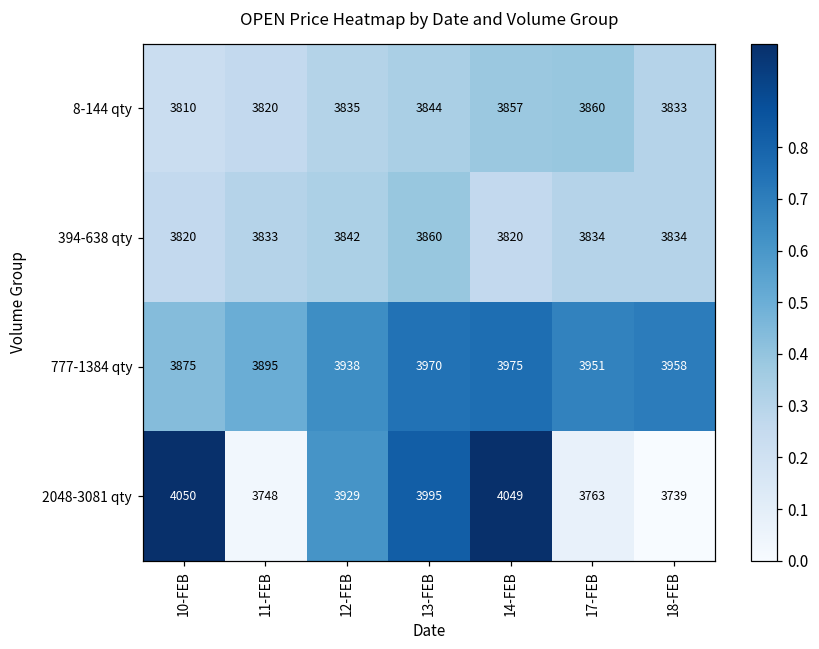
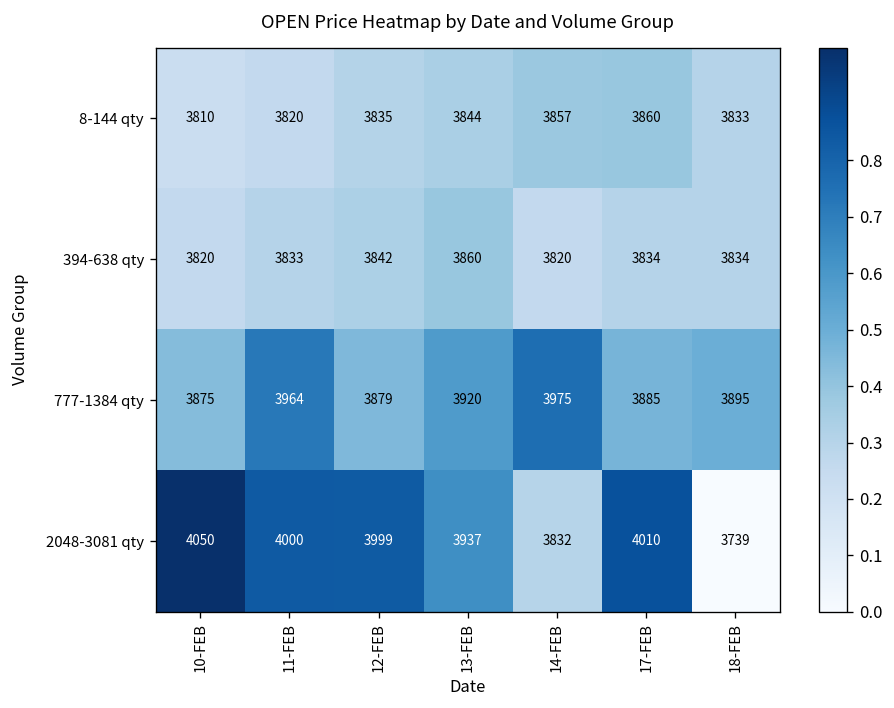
777-1384 qty, 11-FEB: 3895 -> 3964
777-1384 qty, 12-FEB: 3938 -> 3879
777-1384 qty, 13-FEB: 3970 -> 3920
777-1384 qty, 17-FEB: 3951 -> 3885
777-1384 qty, 18-FEB: 3958 -> 3895
2048-3081 qty, 11-FEB: 3748 -> 4000
2048-3081 qty, 12-FEB: 3929 -> 3999
2048-3081 qty, 13-FEB: 3995 -> 3937
2048-3081 qty, 14-FEB: 4049 -> 3832
2048-3081 qty, 17-FEB: 3763 -> 4010
